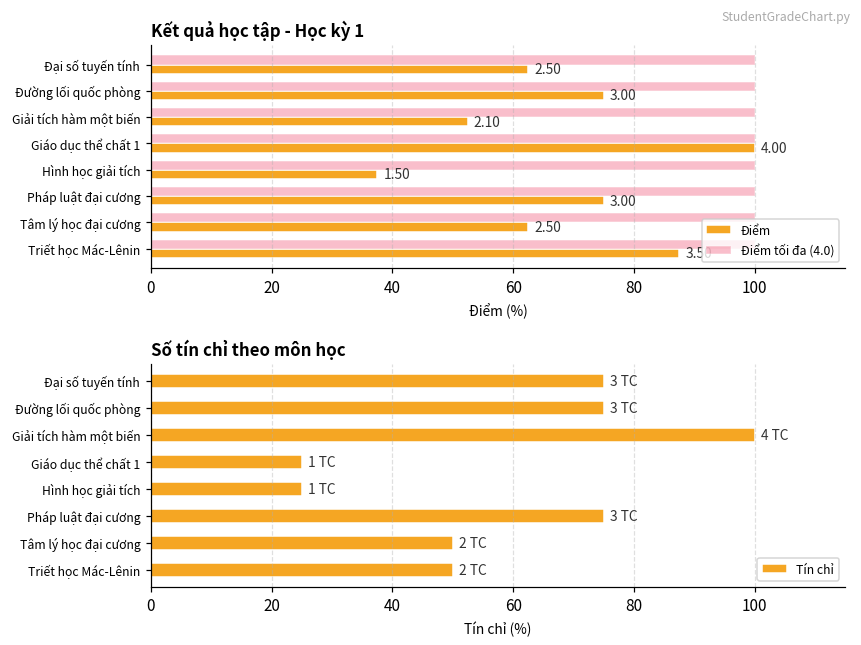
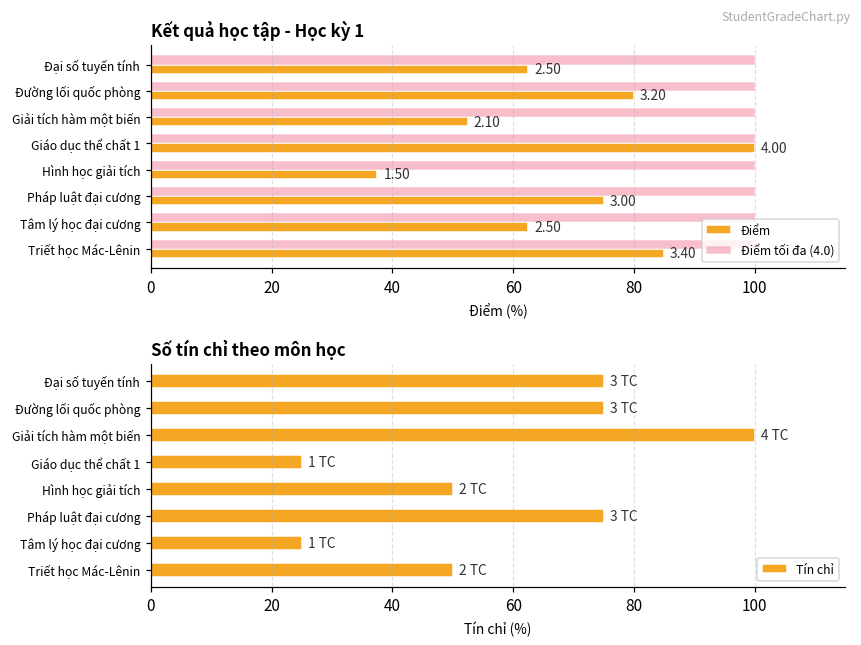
Kết quả học tập - Học kỳ 1, Điểm, Đường lối quốc phòng: 3.00 -> 3.20
Kết quả học tập - Học kỳ 1, Điểm, Triết học Mác-Lênin: 88 -> 85
Số tín chỉ theo môn học, Hình học giải tích: 1 -> 2
Số tín chỉ theo môn học, Tâm lý học đại cương: 2 -> 1
